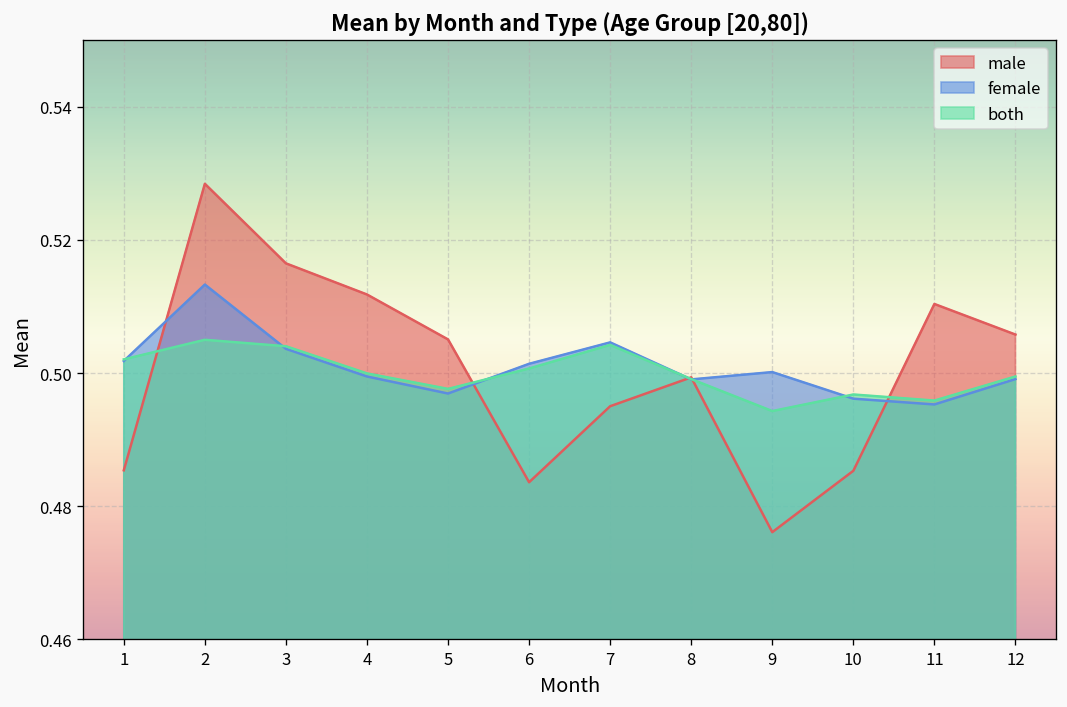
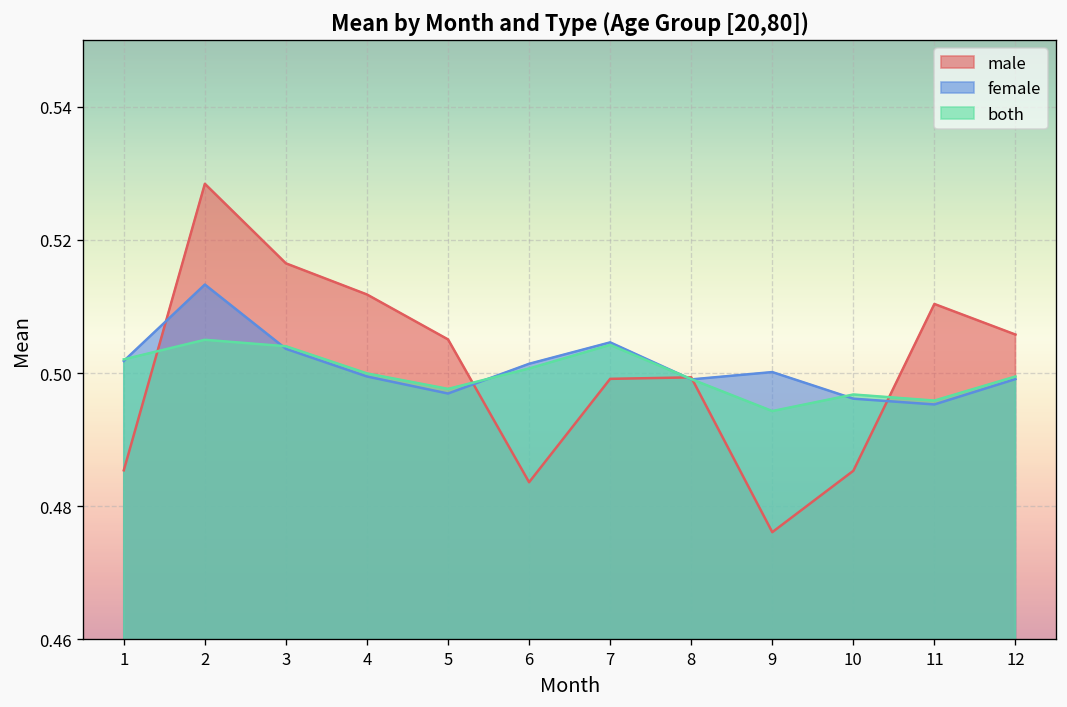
male, 7: 0.495 -> 0.499
